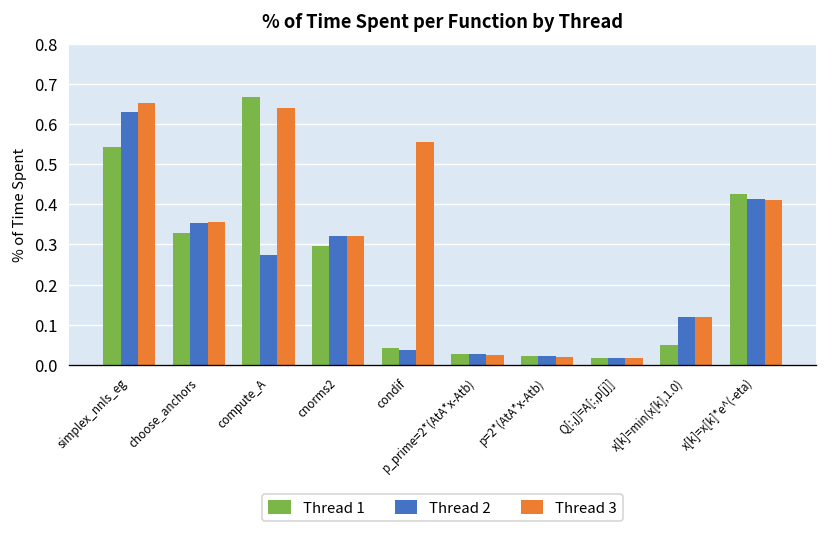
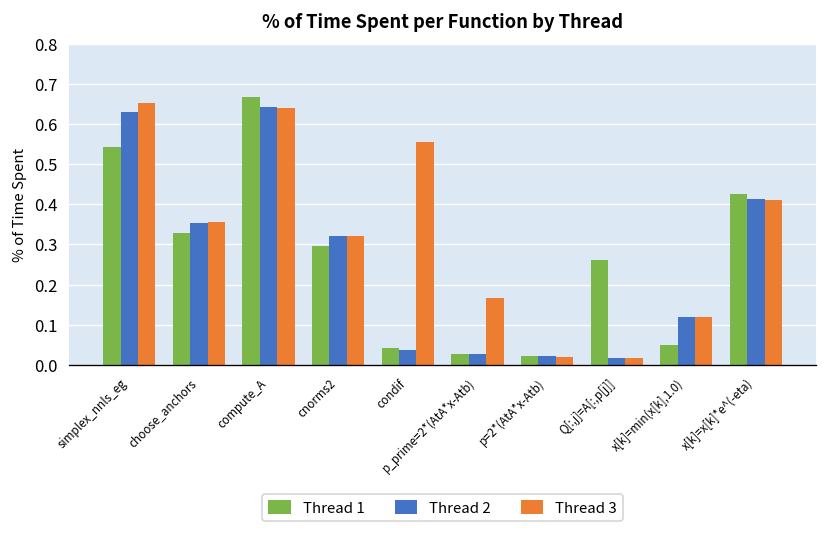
Thread 2, compute_A: 0.27 -> 0.64
Thread 3, p_prime=2*(AtA*x-Atb): 0.03 -> 0.17
Thread 1, Q[:,j]=A[:,p[j]]: 0.02 -> 0.26
